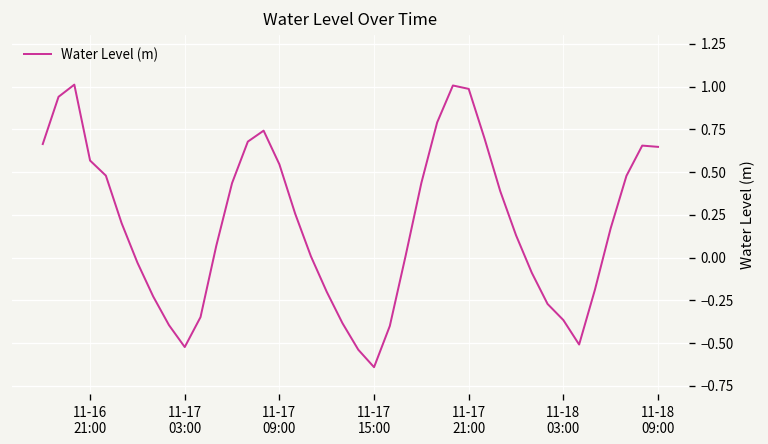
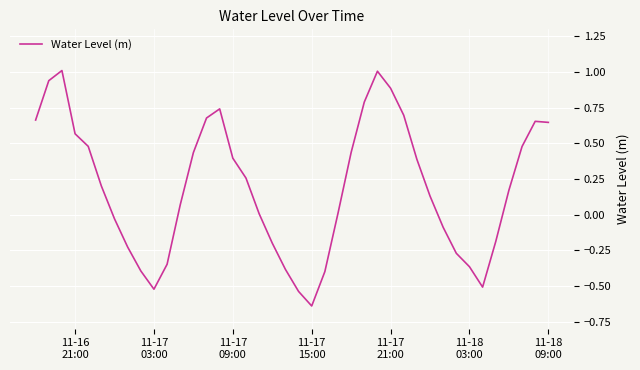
11-17 09:00: 0.54 -> 0.40
11-17 21:00: 0.99 -> 0.89
